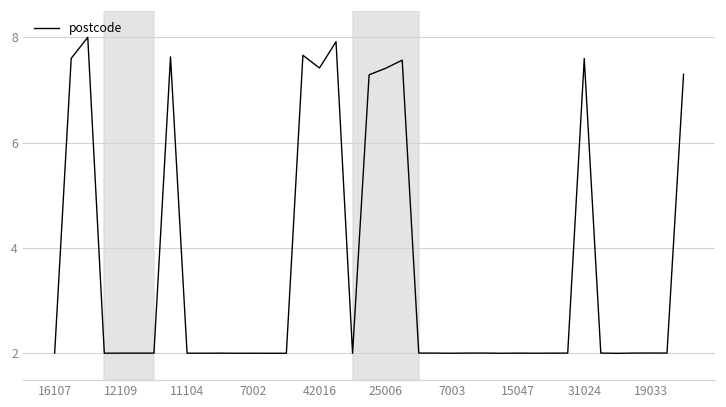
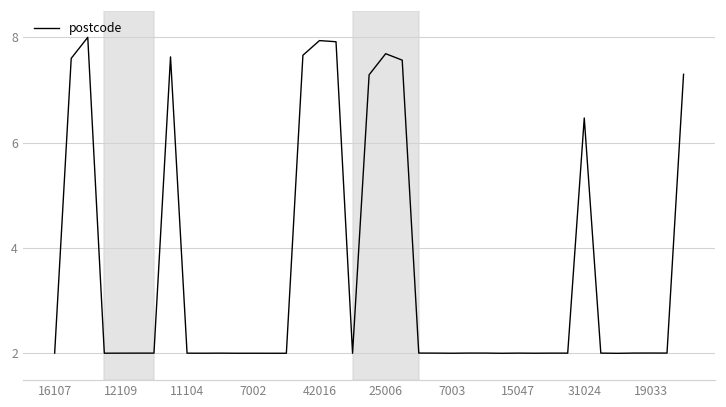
42016: 7.4 -> 7.9
25006: 7.4 -> 7.7
31024: 7.6 -> 6.5
